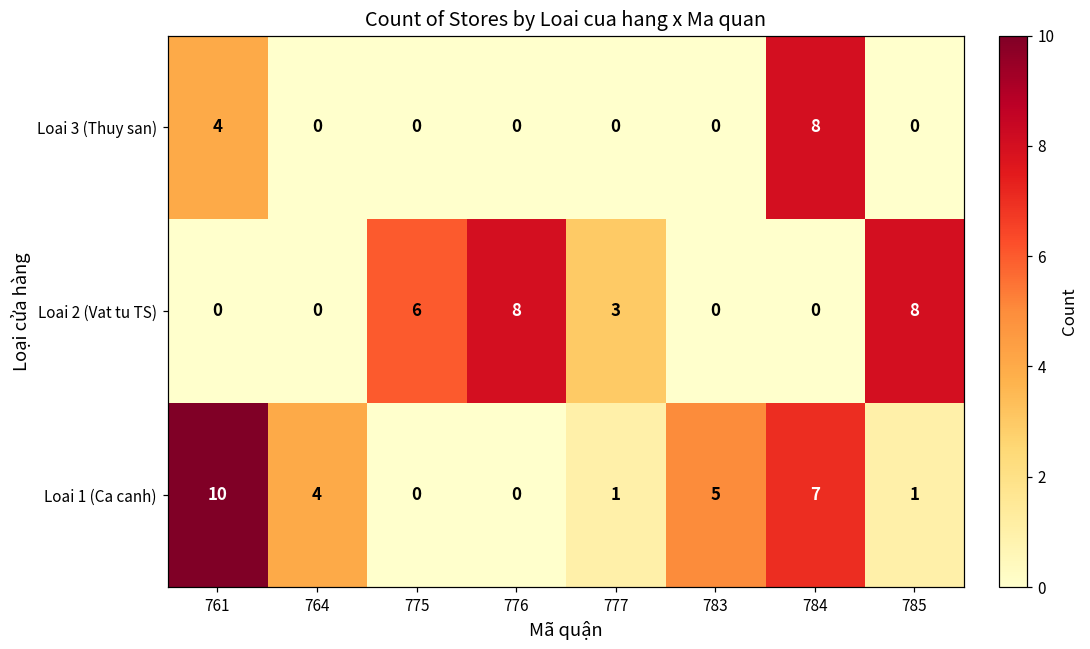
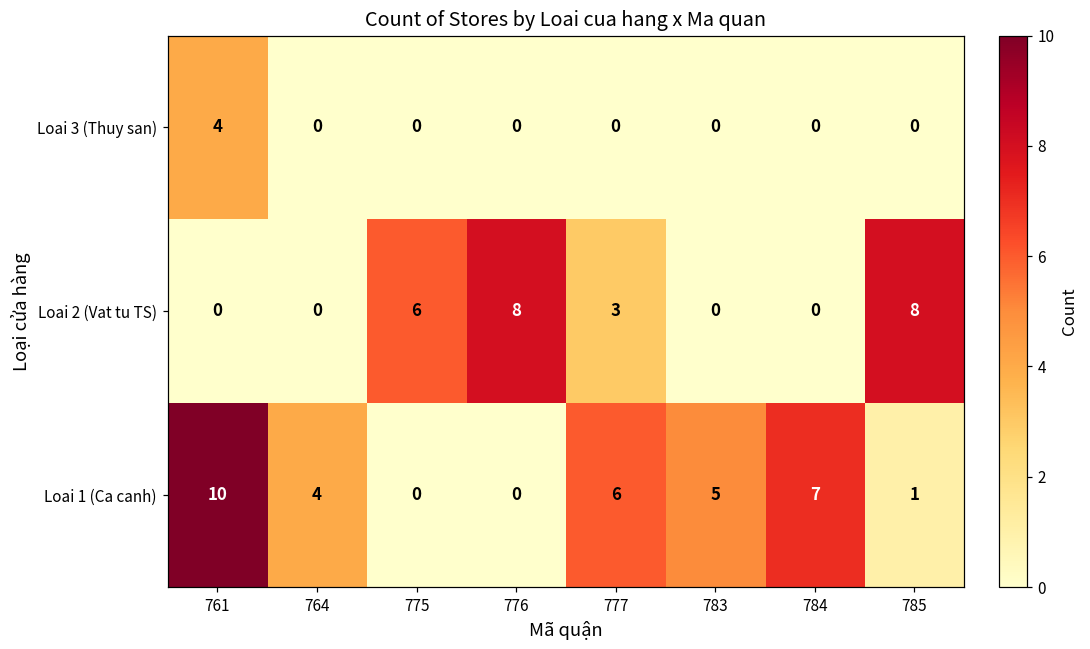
Loai 3 (Thuy san), 784: 8 -> 0
Loai 1 (Ca canh), 777: 1 -> 6
